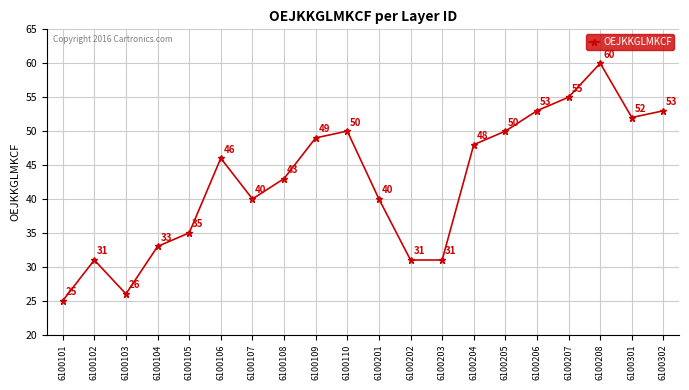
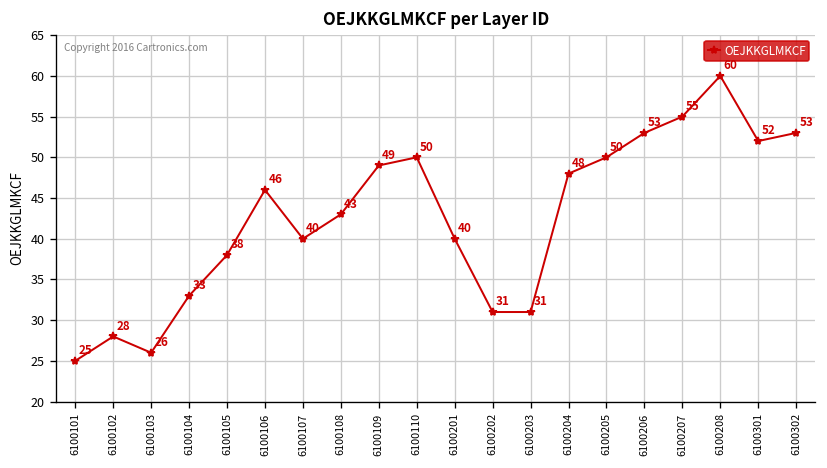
6100102: 31 -> 28
6100105: 35 -> 38
